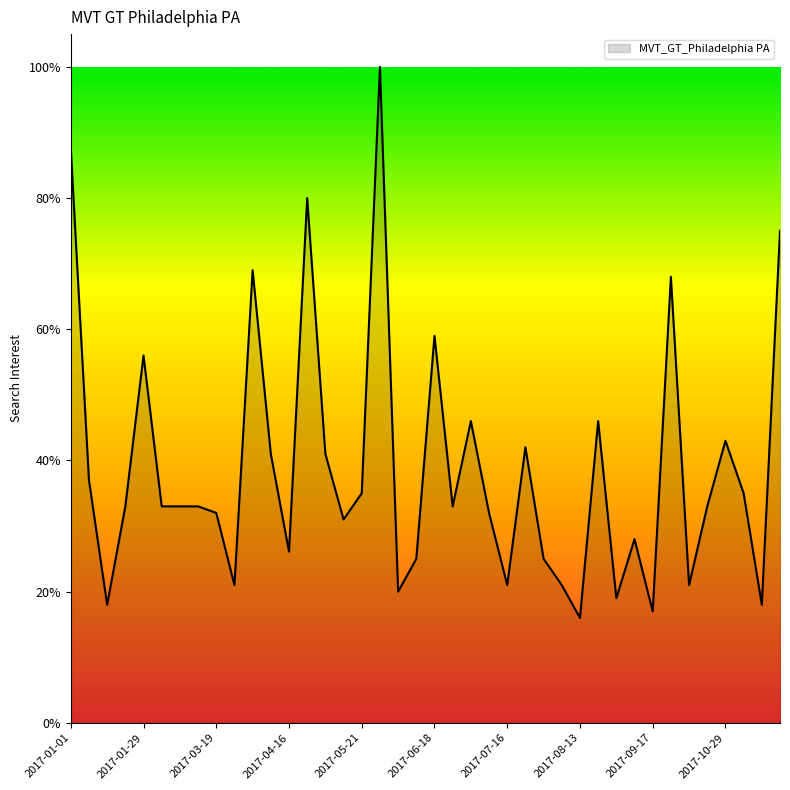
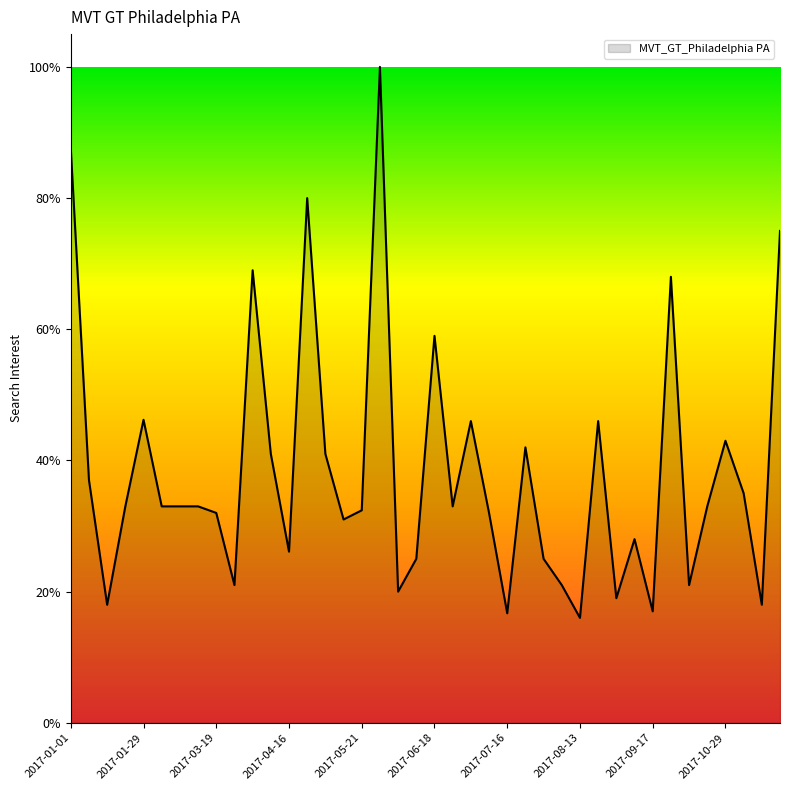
2017-01-29: 56% -> 46%
2017-05-21: 35% -> 32%
2017-07-16: 21% -> 17%
